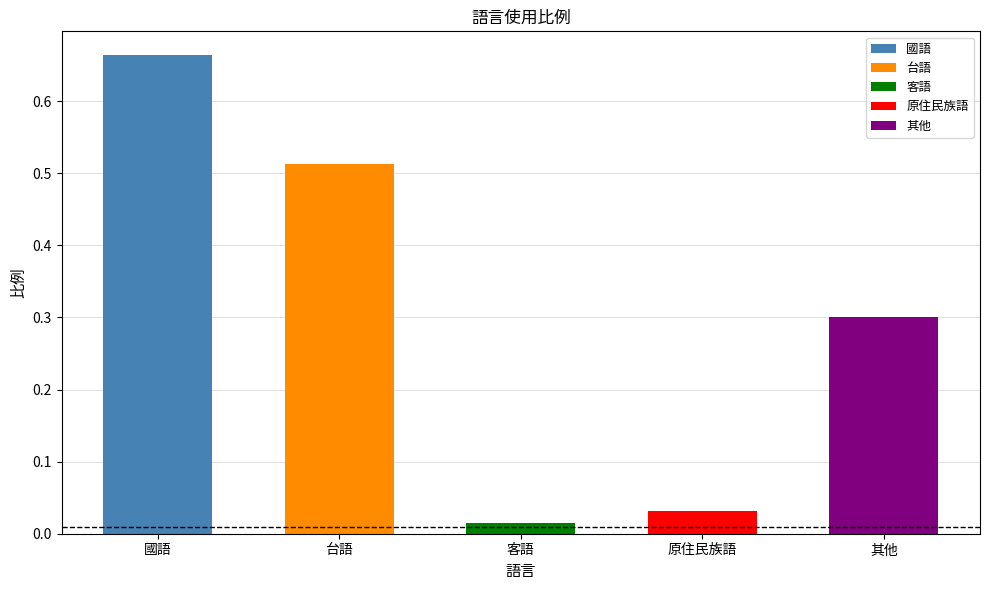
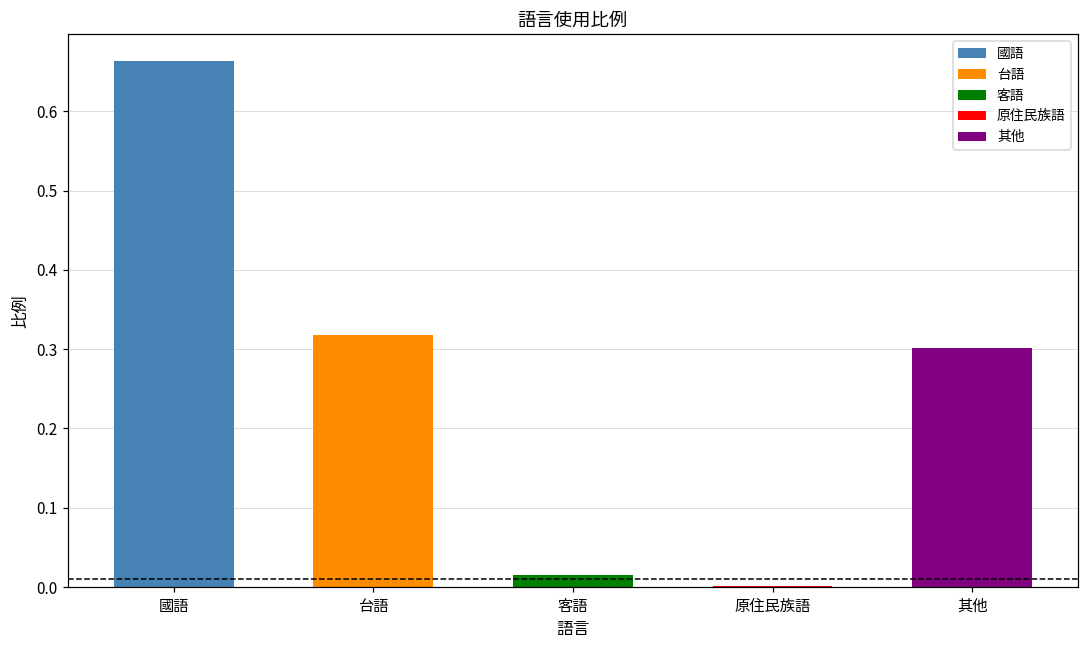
台語: 0.51 -> 0.32
原住民族語: 0.03 -> 0.00
